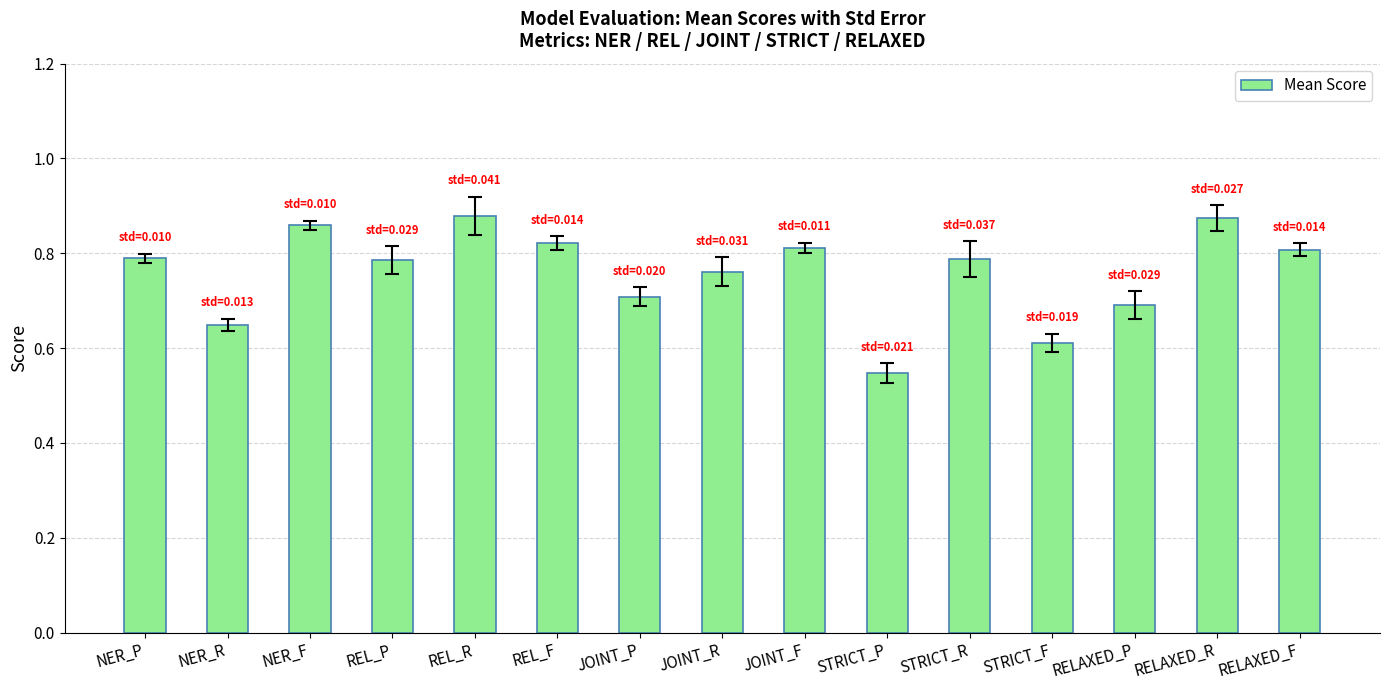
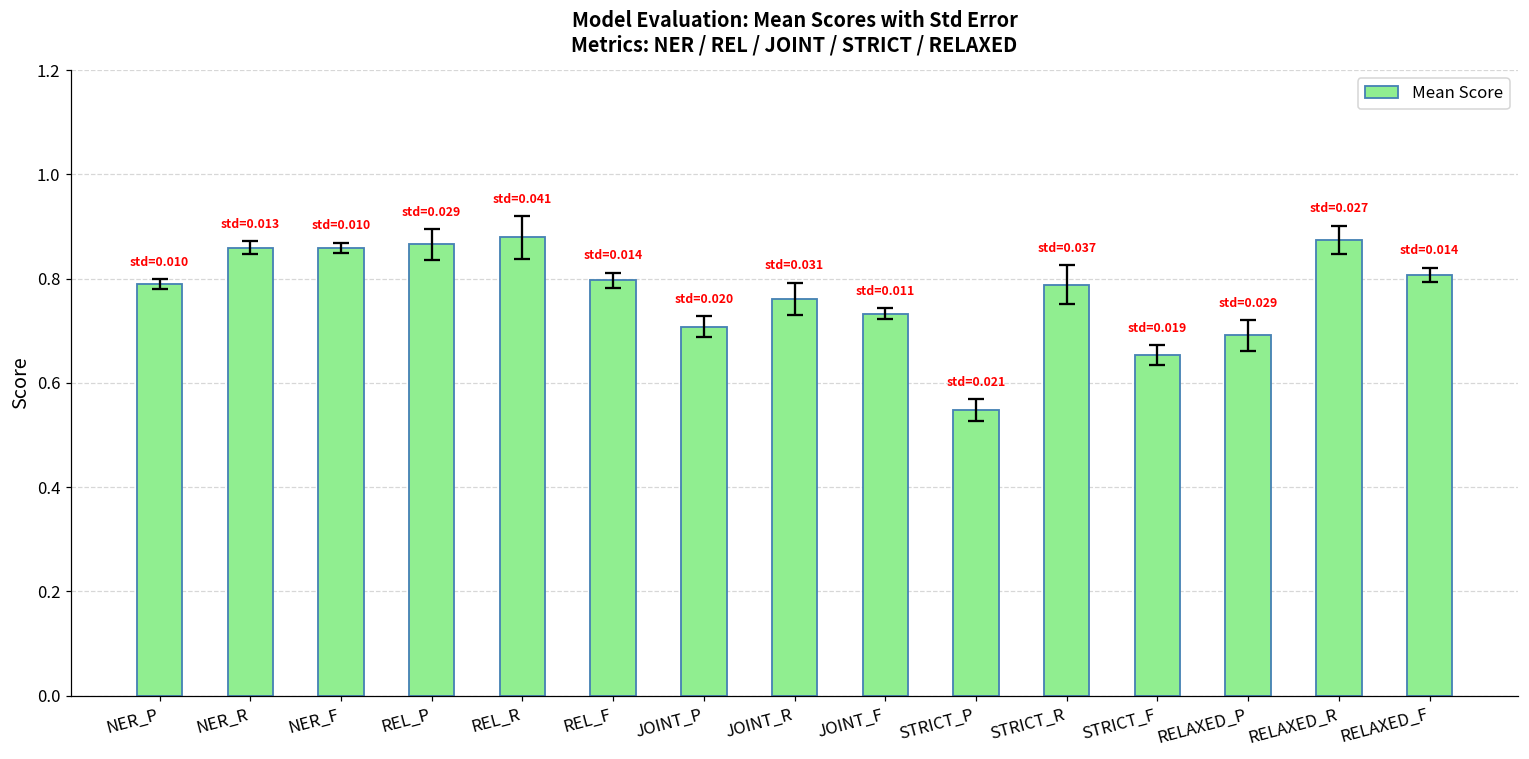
Mean Score, NER_R: 0.65 -> 0.86
Mean Score, REL_P: 0.79 -> 0.87
Mean Score, REL_F: 0.82 -> 0.80
Mean Score, JOINT_F: 0.81 -> 0.73
Mean Score, STRICT_F: 0.61 -> 0.65
